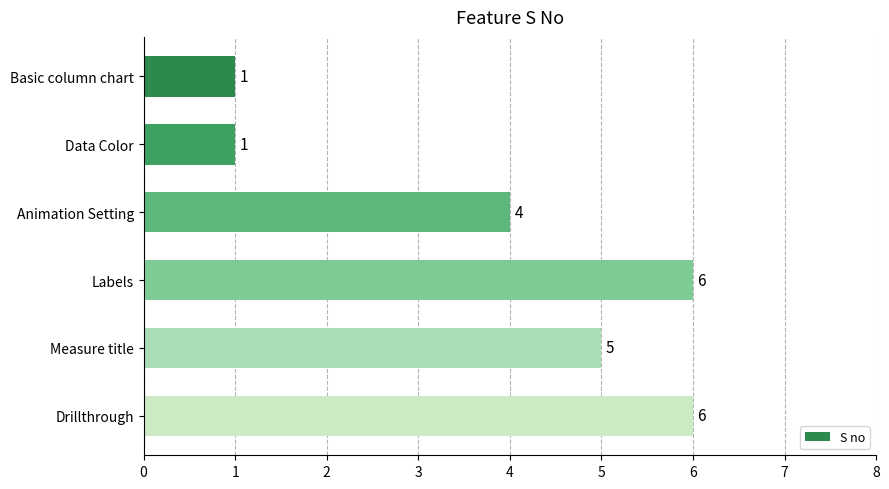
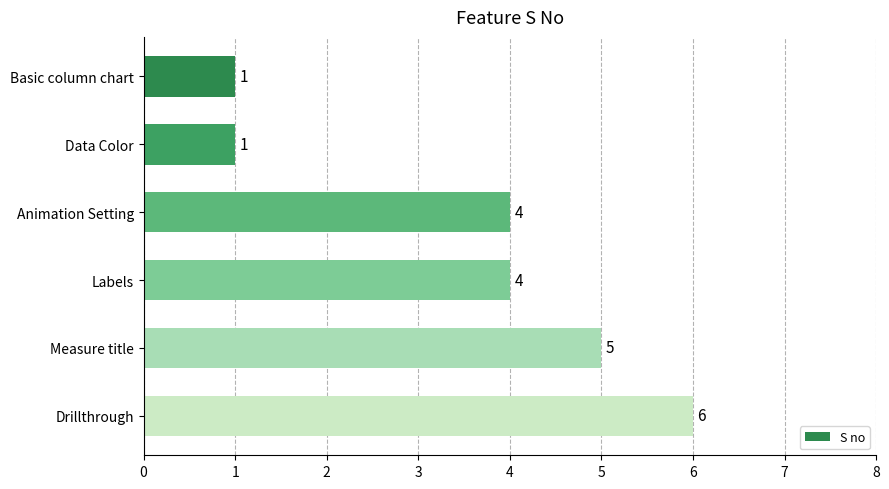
Labels: 6 -> 4
